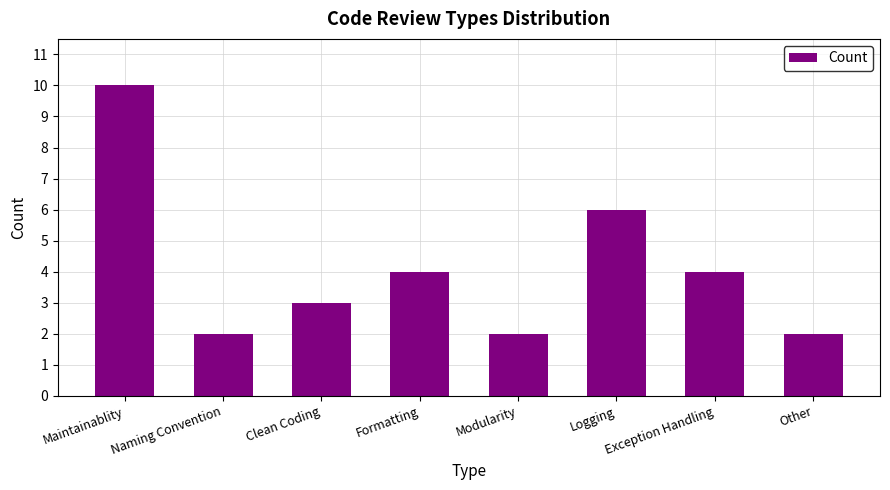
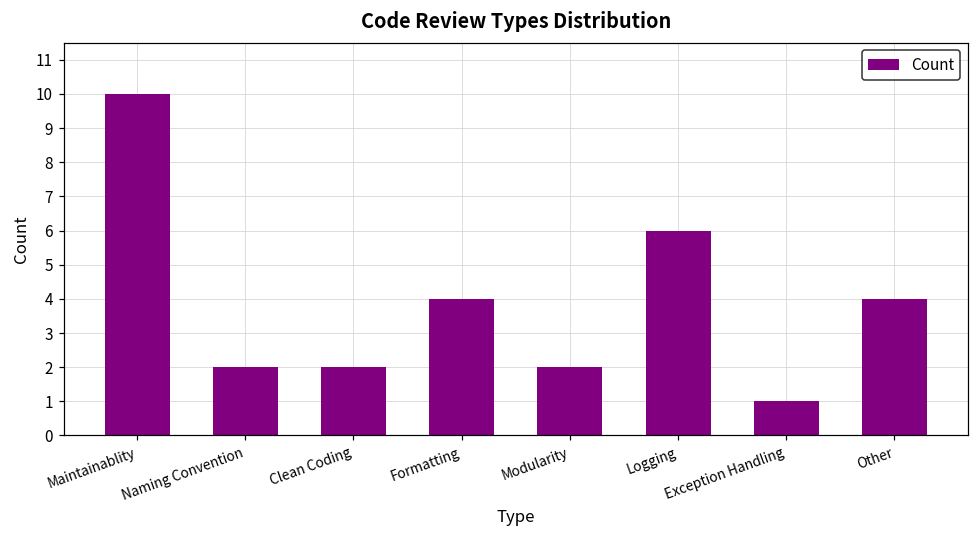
Clean Coding: 3 -> 2
Exception Handling: 4 -> 1
Other: 2 -> 4
